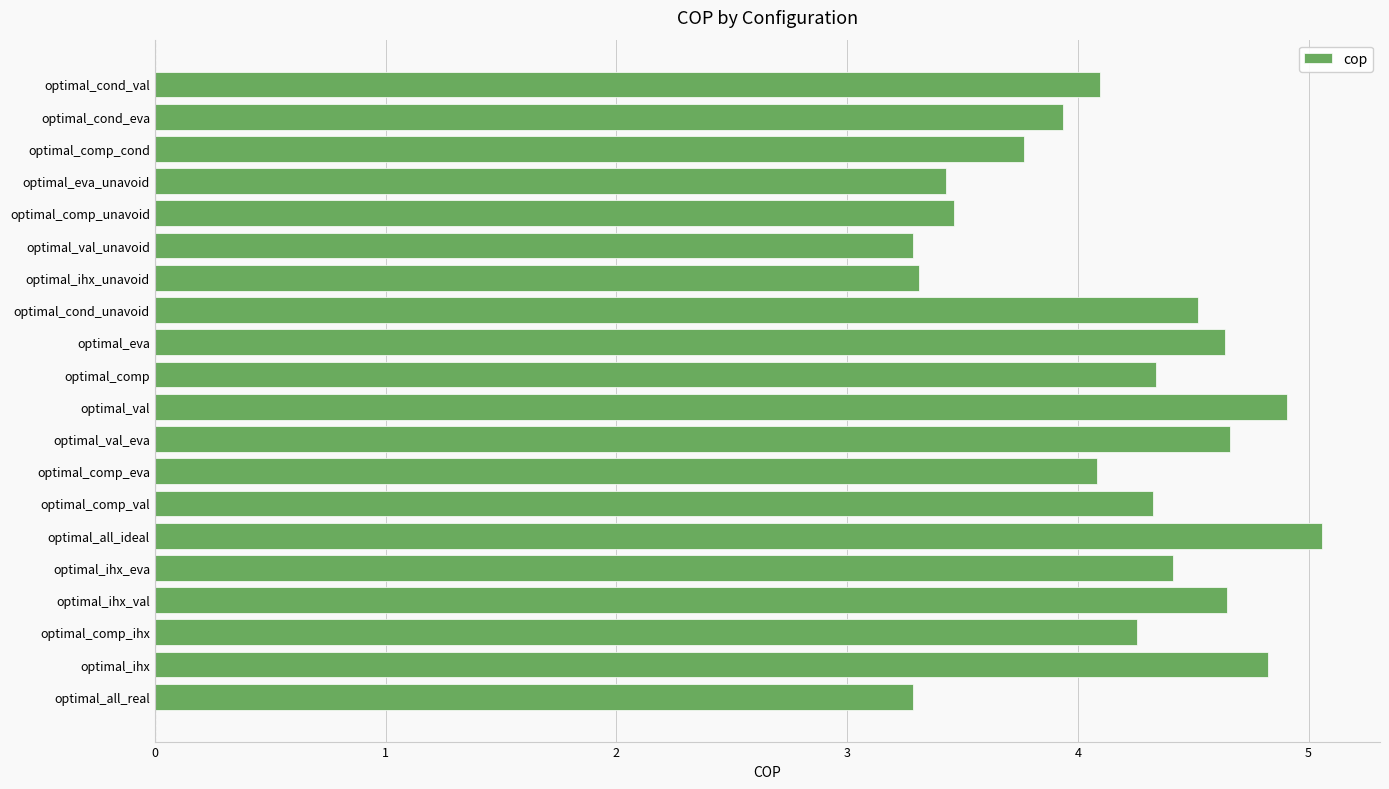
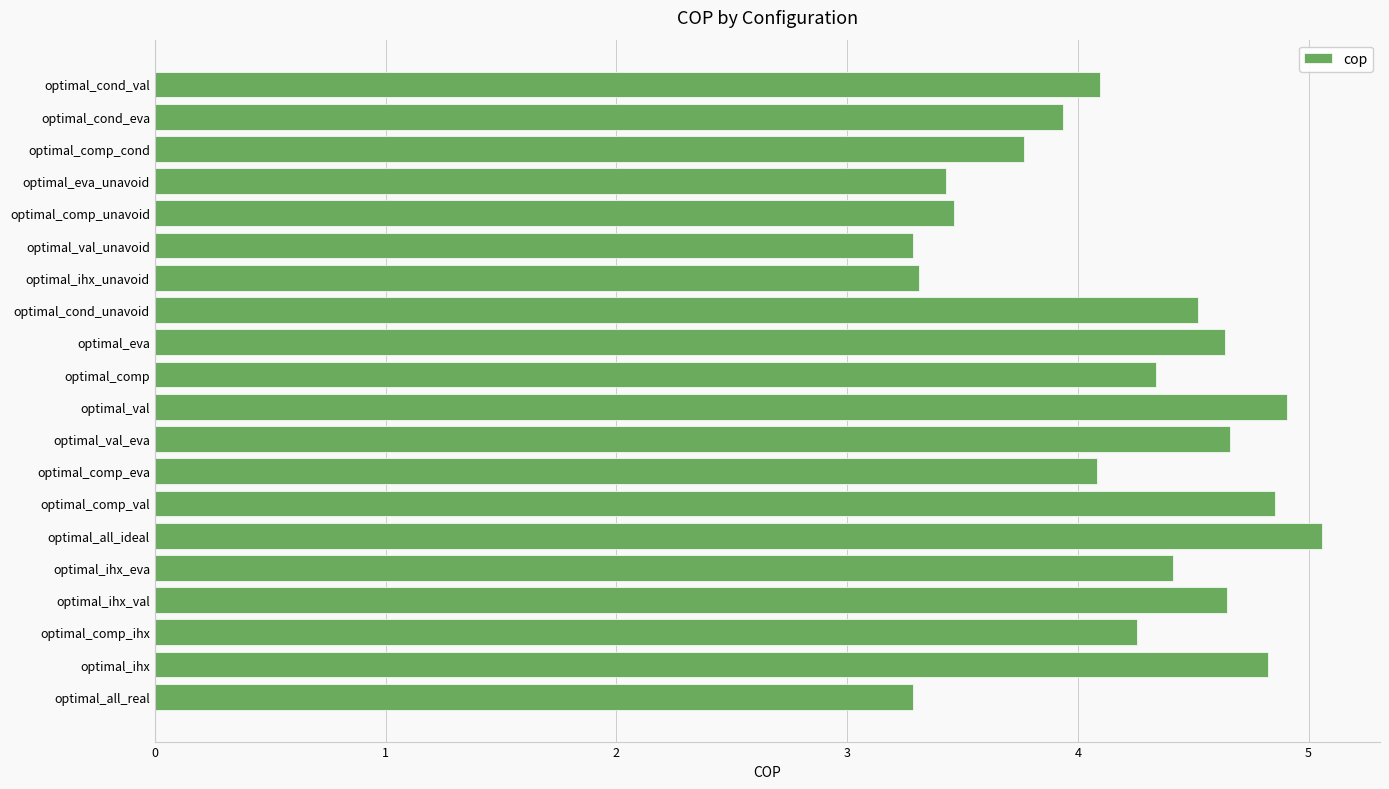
optimal_comp_val: 4.33 -> 4.86
